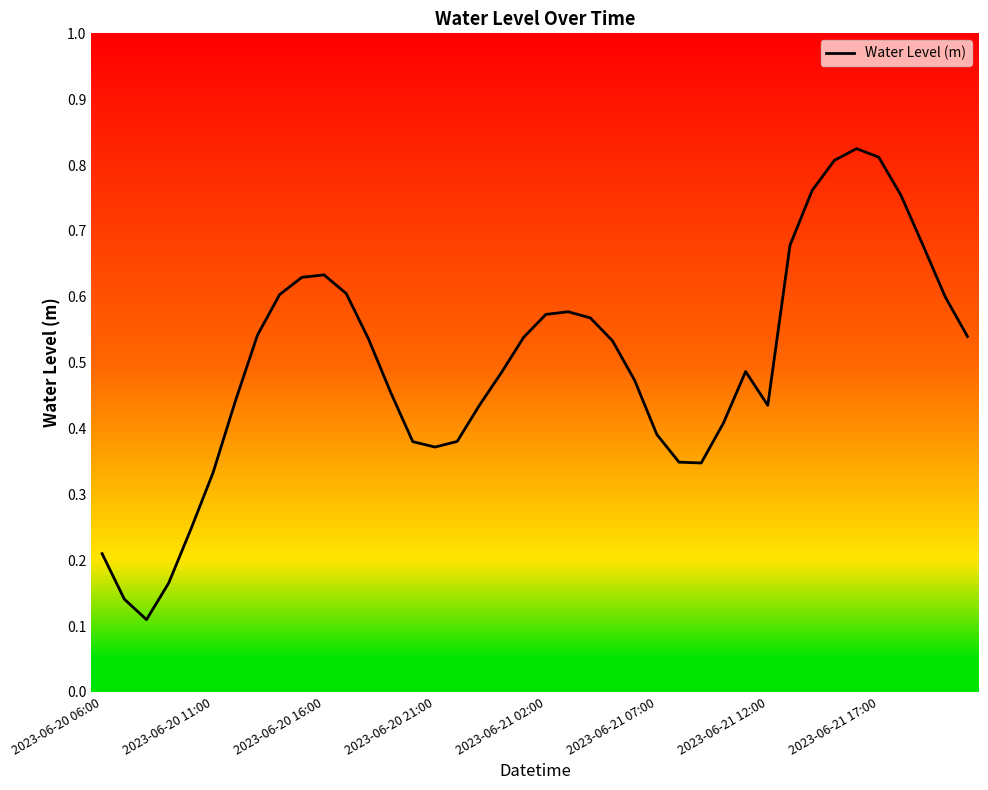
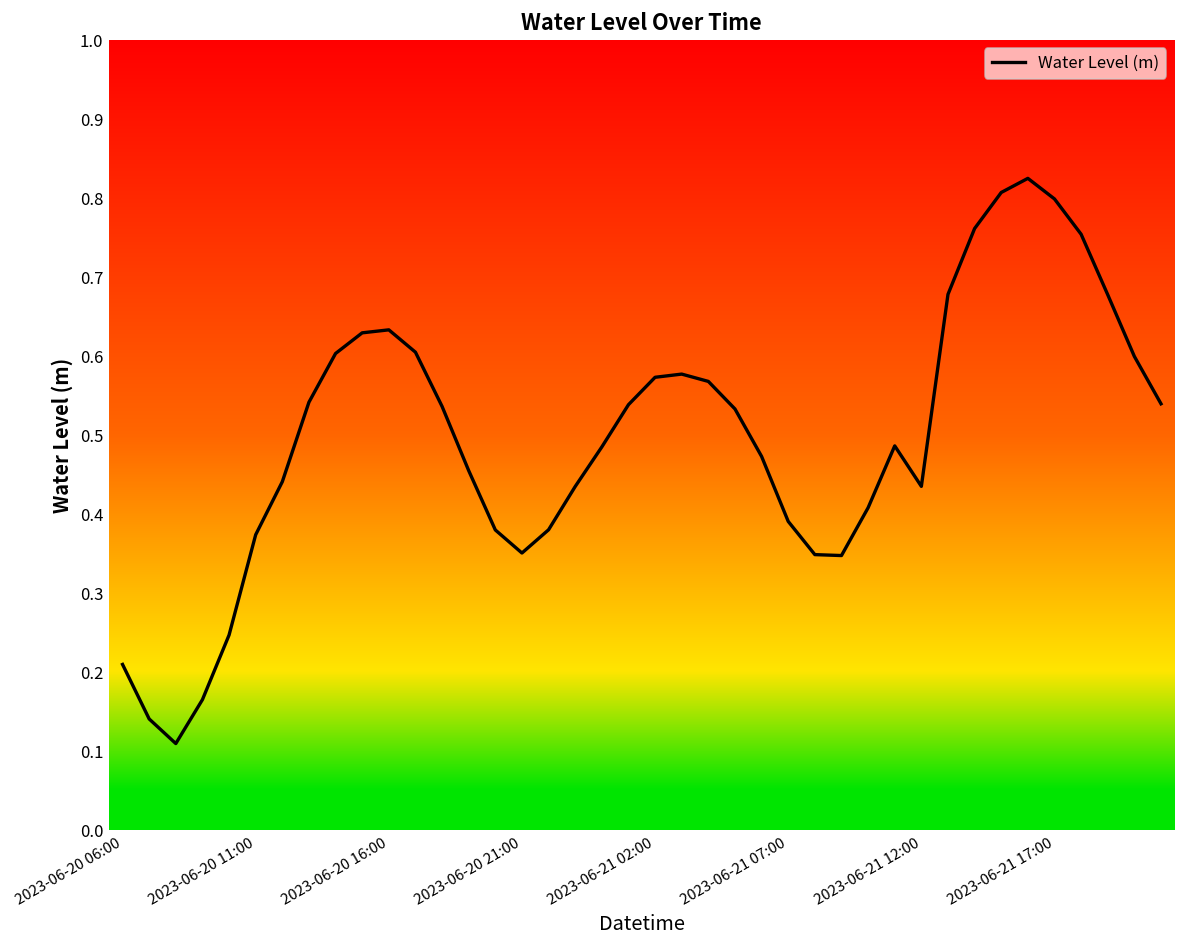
2023-06-20 11:00: 0.33 -> 0.37
2023-06-20 21:00: 0.37 -> 0.35
2023-06-21 17:00: 0.81 -> 0.80
